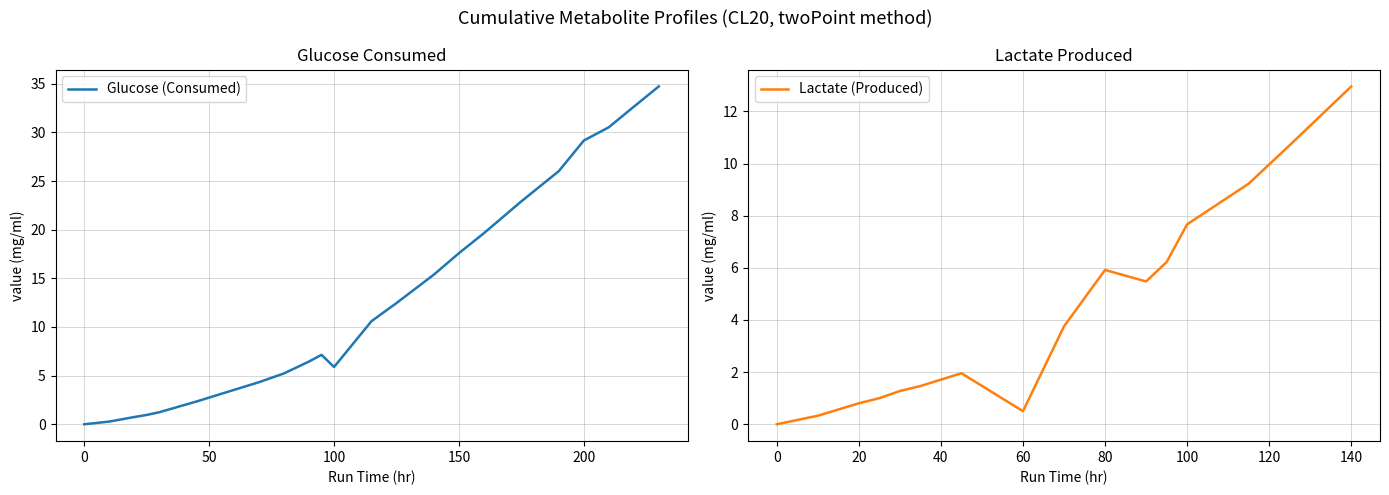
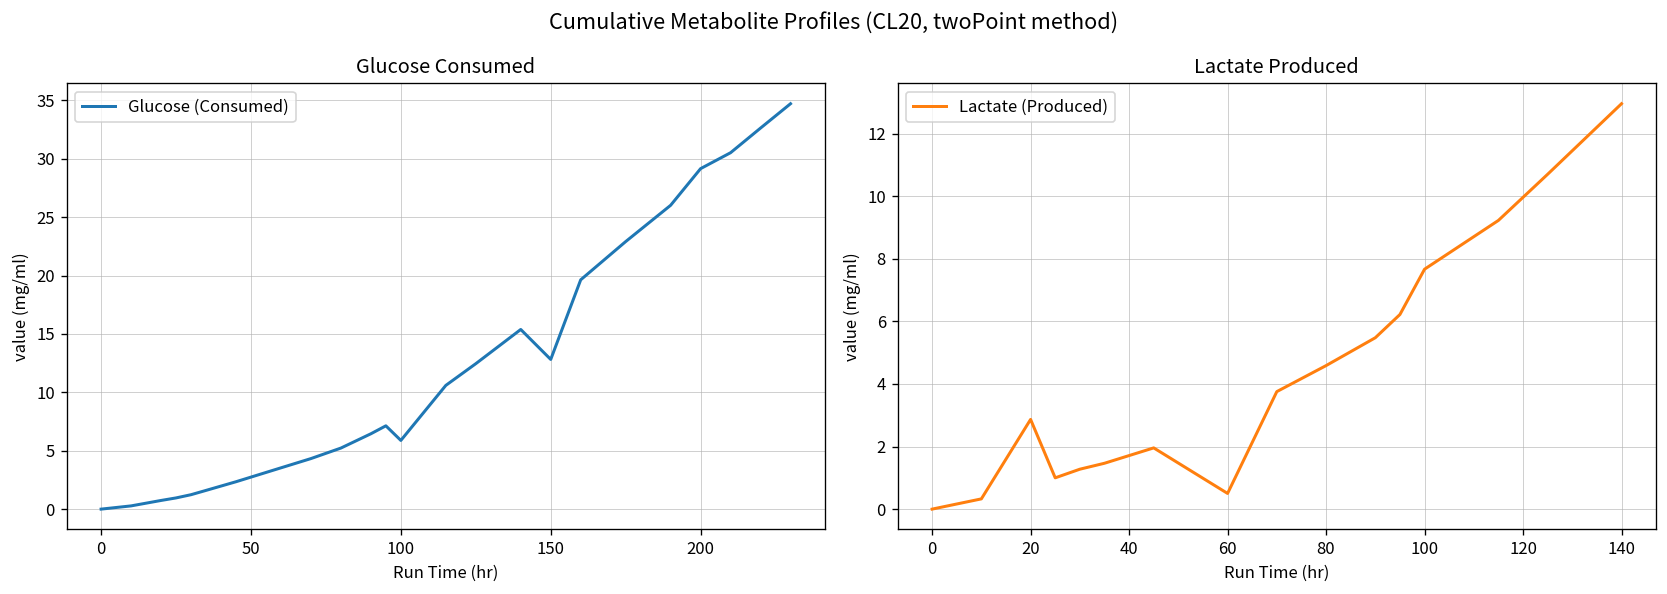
Glucose Consumed, 150: 18 -> 13
Lactate Produced, 20: 0.8 -> 2.9
Lactate Produced, 80: 5.9 -> 4.6
